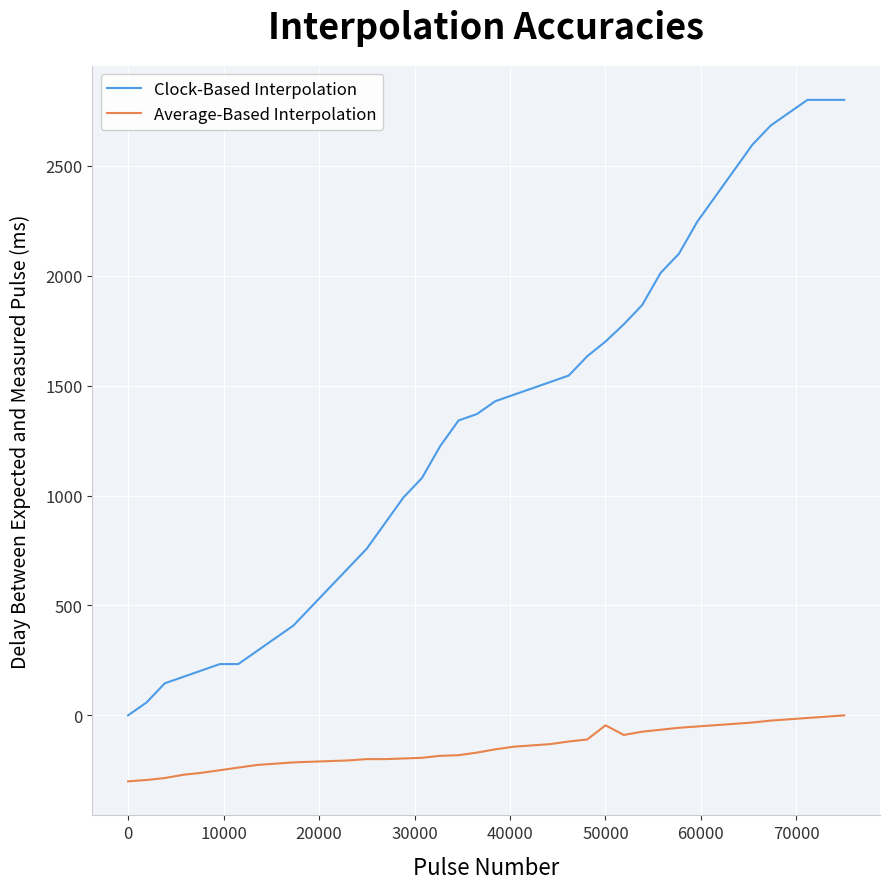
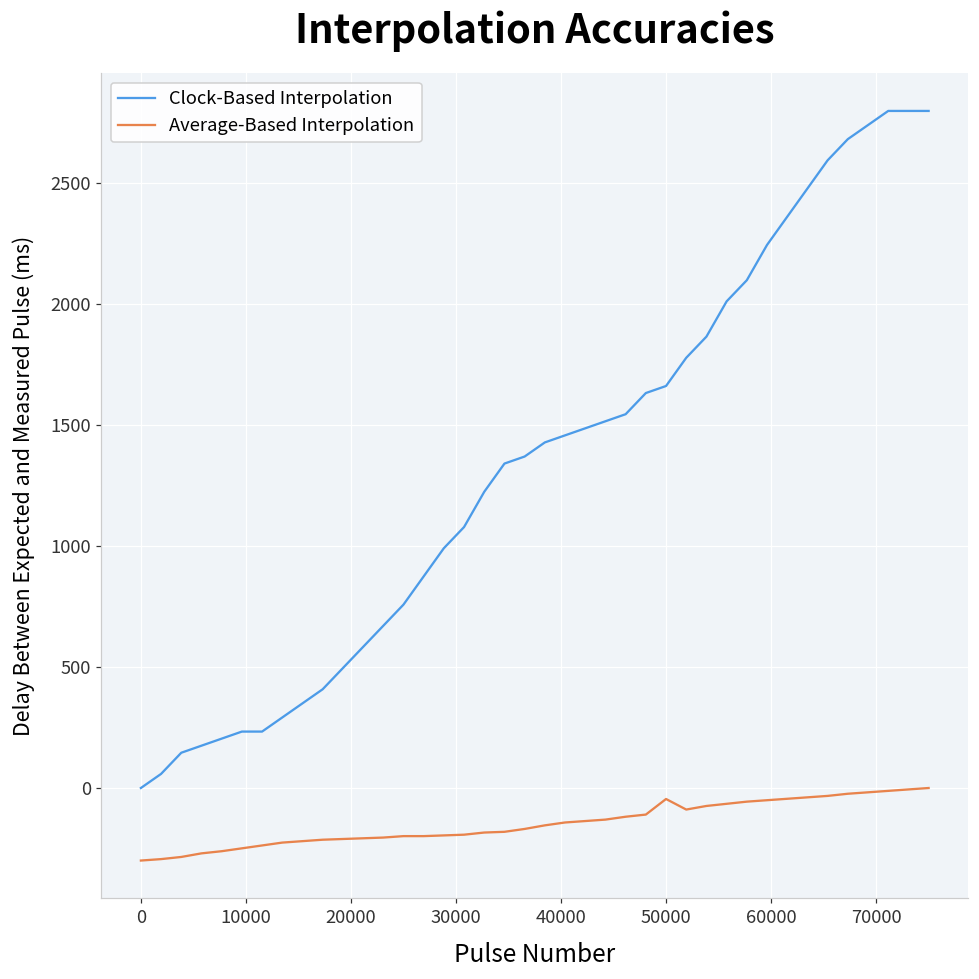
Clock-Based Interpolation, 50000: 1700 -> 1660
